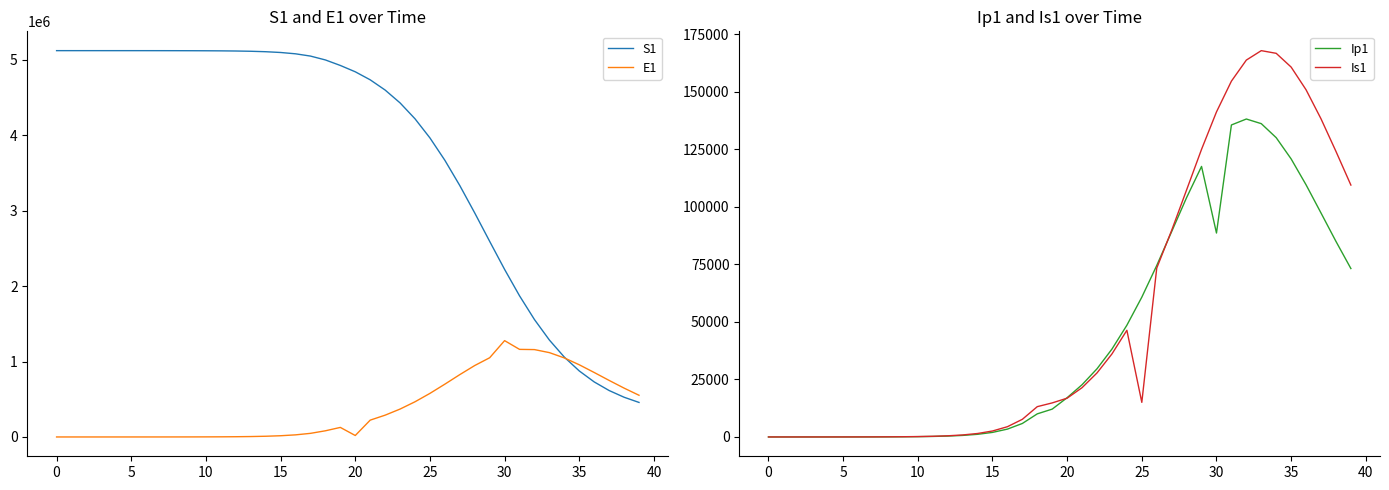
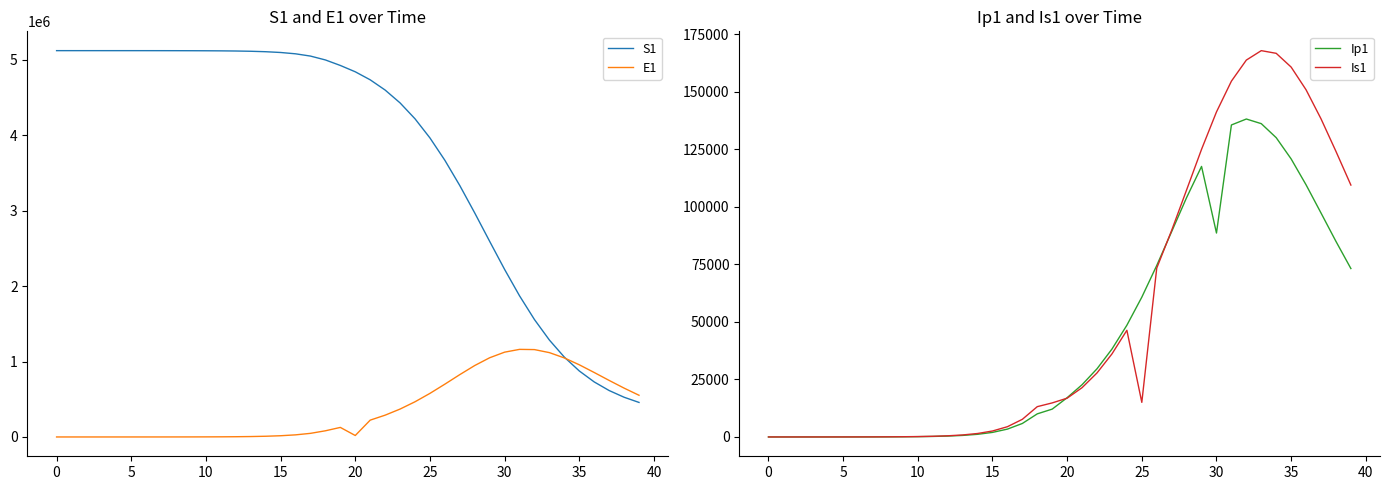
S1 and E1 over Time, E1, 30: 1300000 -> 1100000
